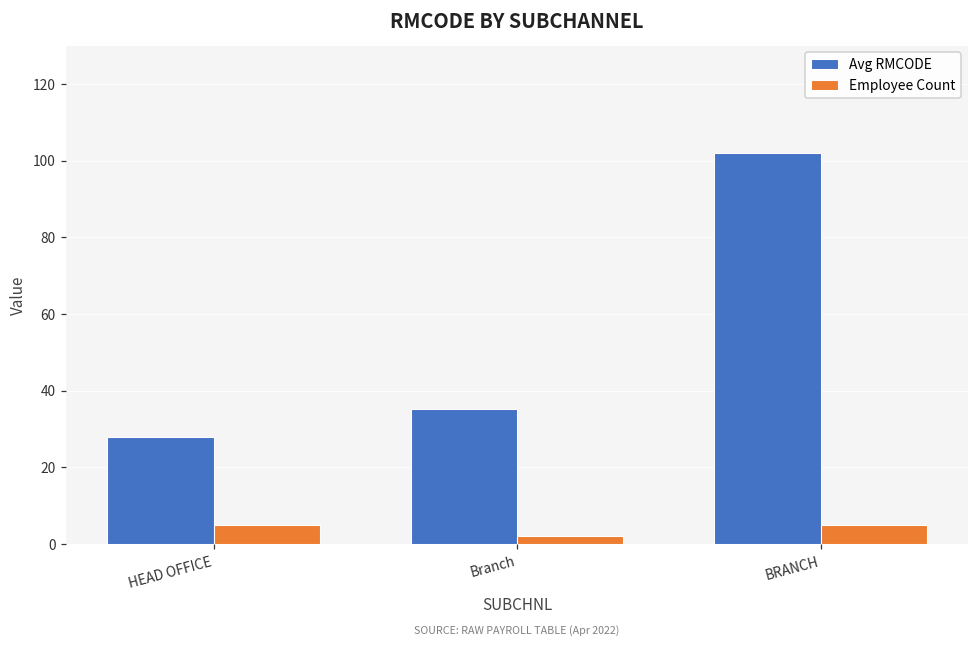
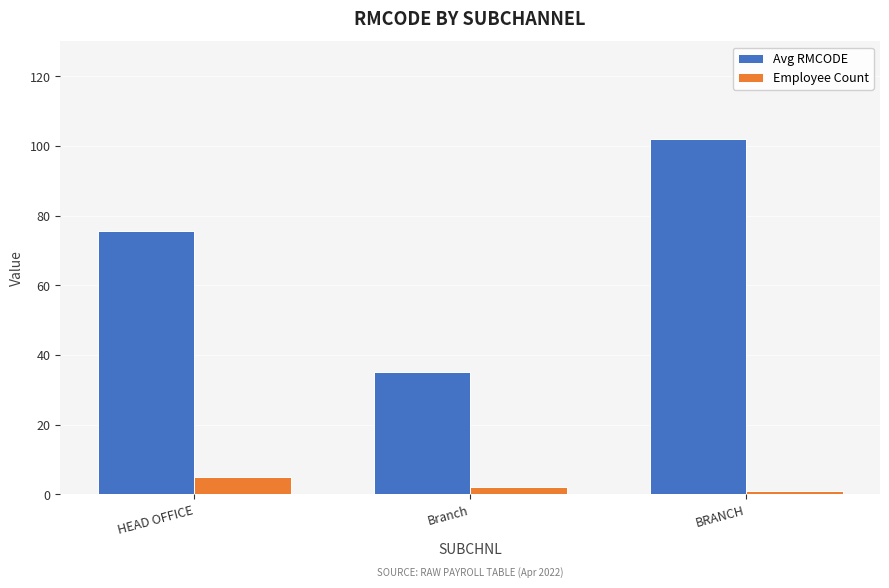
Avg RMCODE, HEAD OFFICE: 28 -> 76
Employee Count, BRANCH: 5 -> 1
